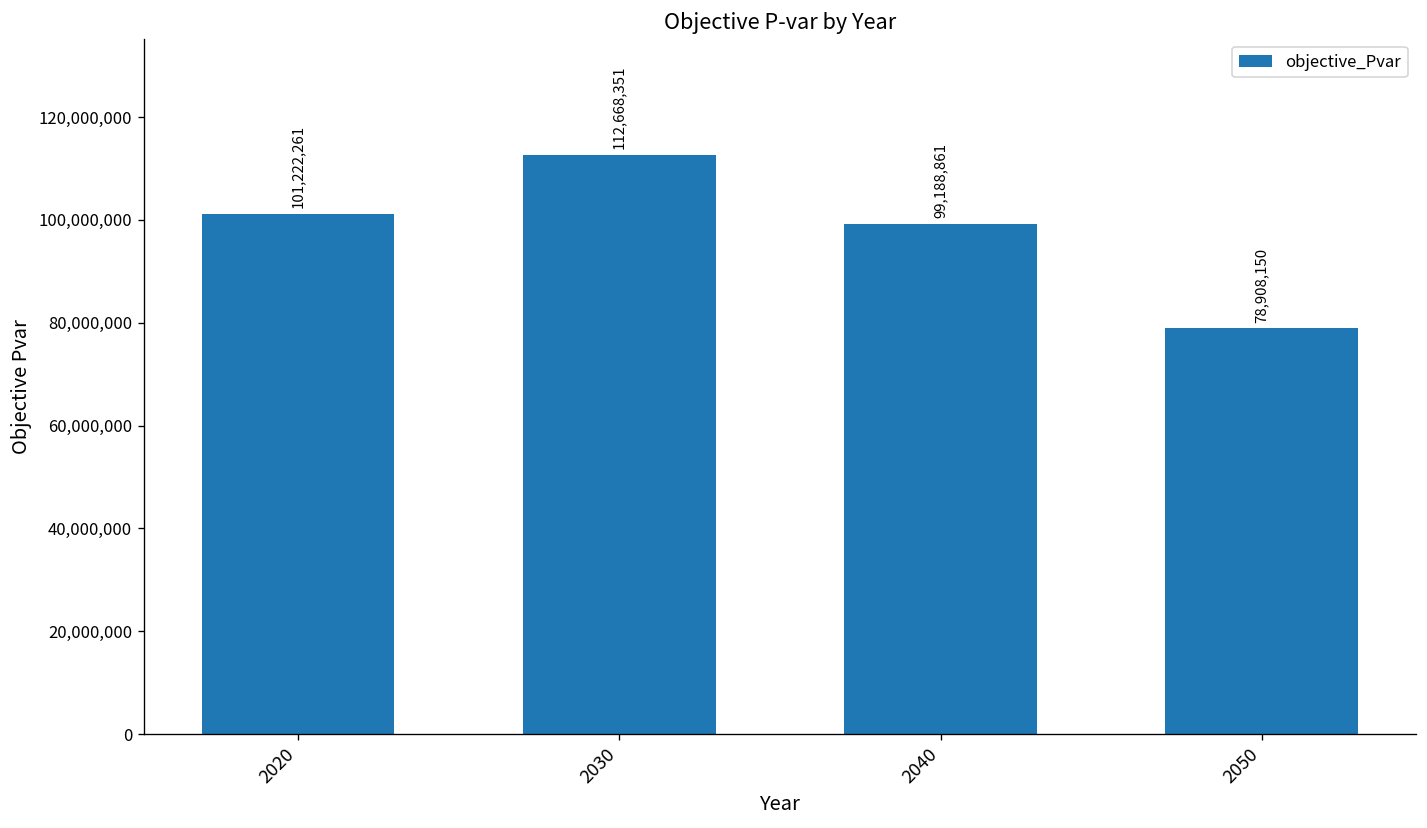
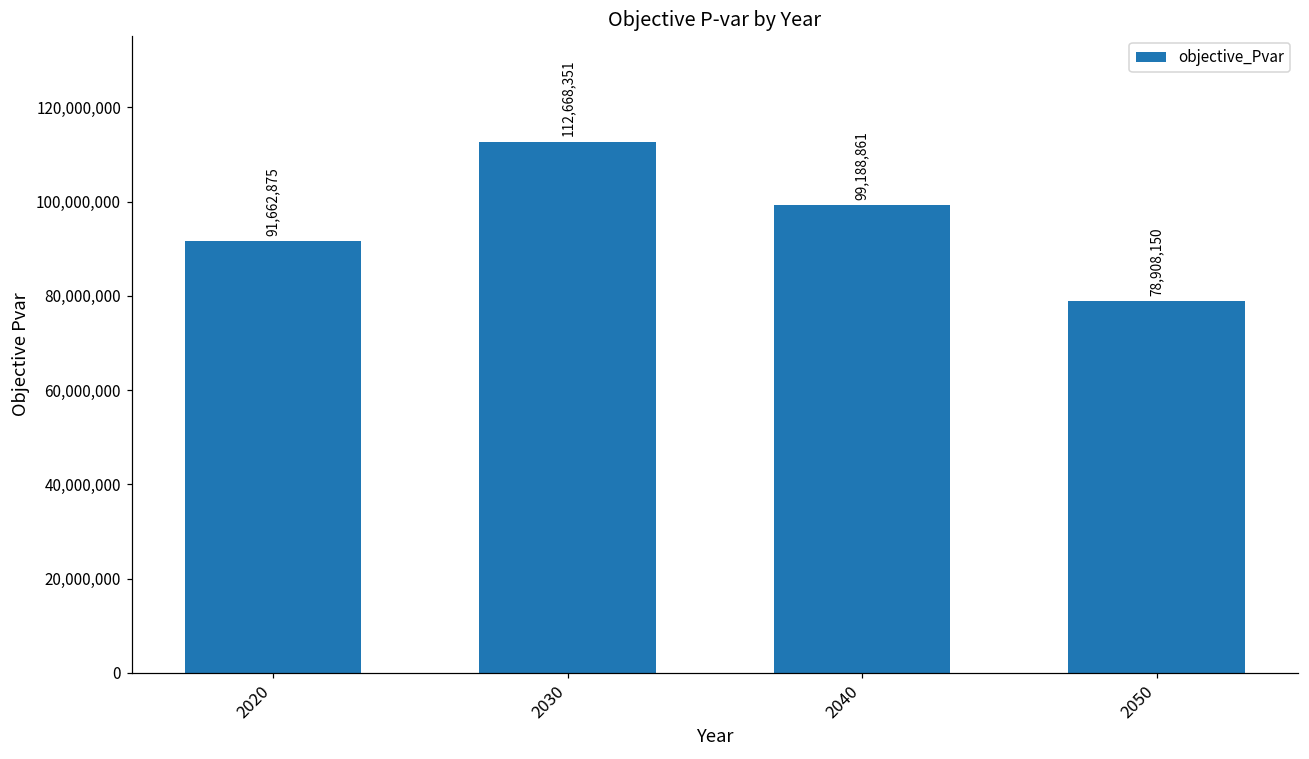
2020: 101,222,261 -> 91,662,875
